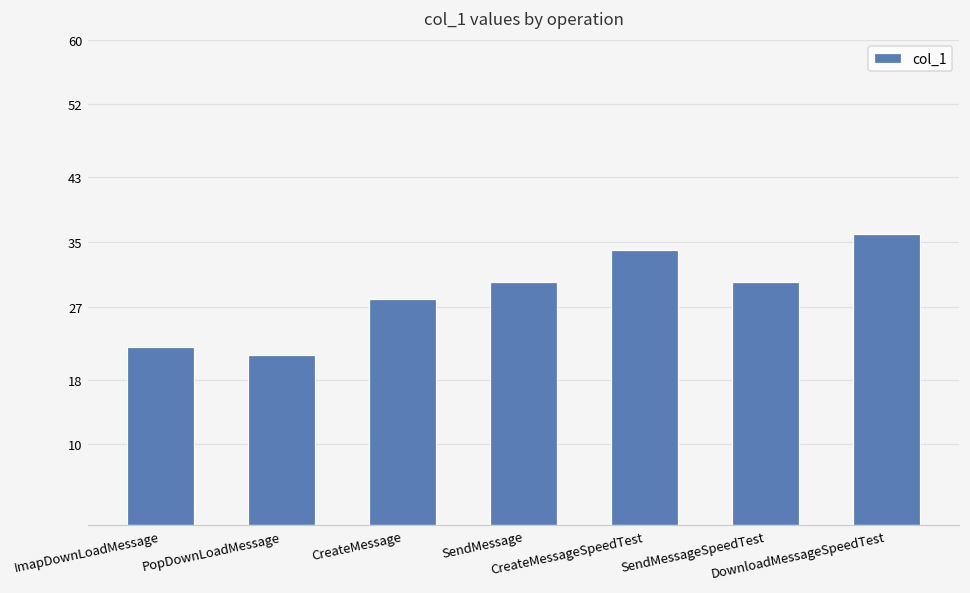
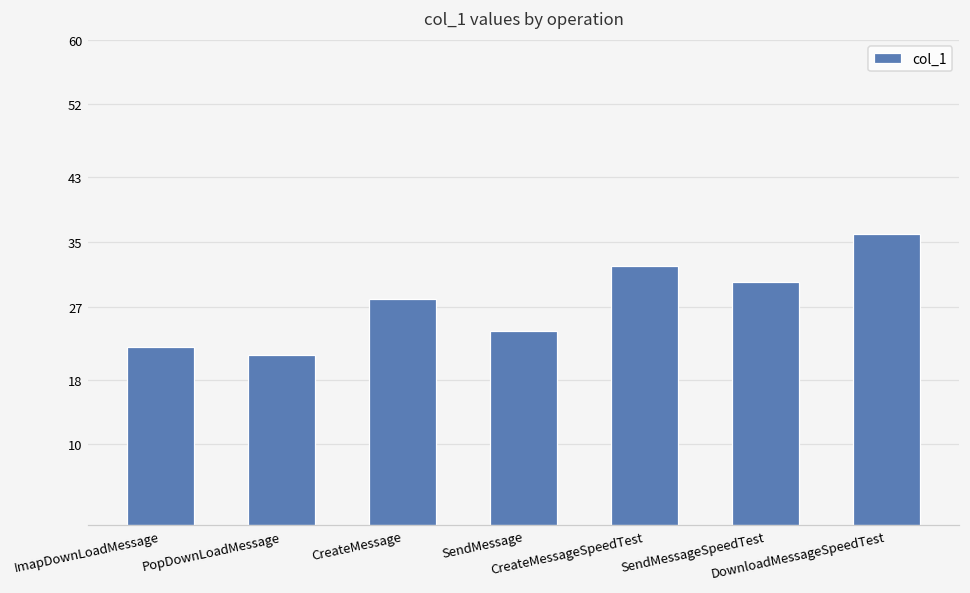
SendMessage: 30 -> 24
CreateMessageSpeedTest: 34 -> 32
